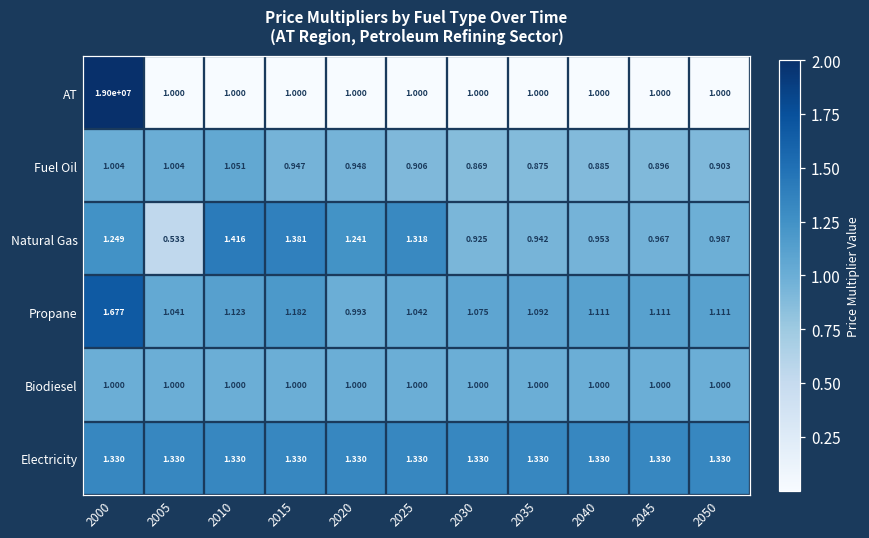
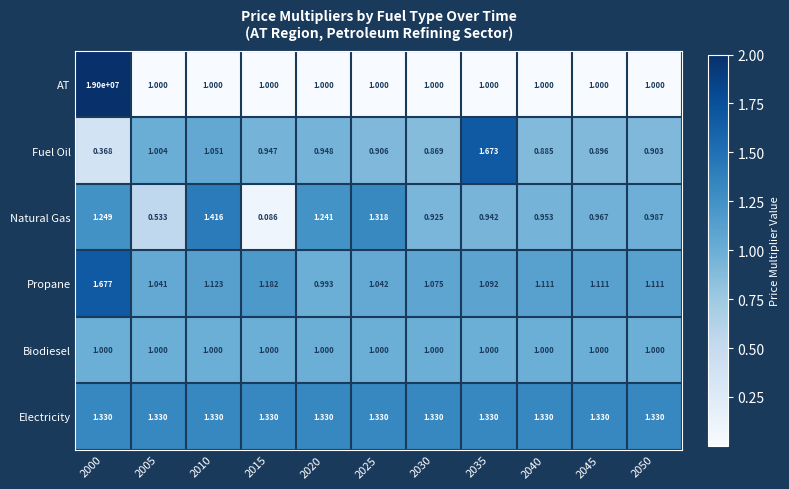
Fuel Oil, 2000: 1.004 -> 0.368
Fuel Oil, 2035: 0.875 -> 1.673
Natural Gas, 2015: 1.381 -> 0.086
